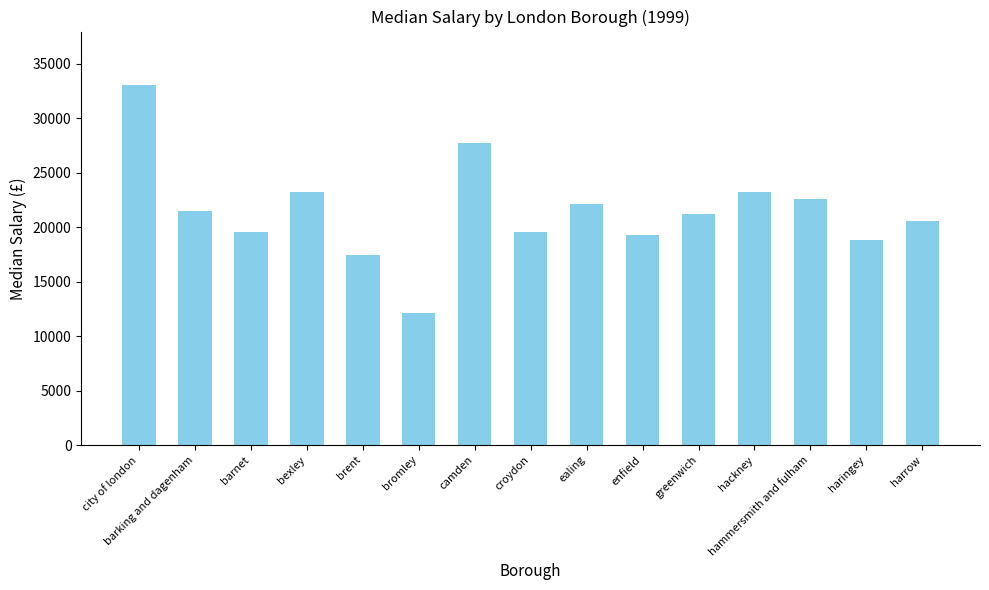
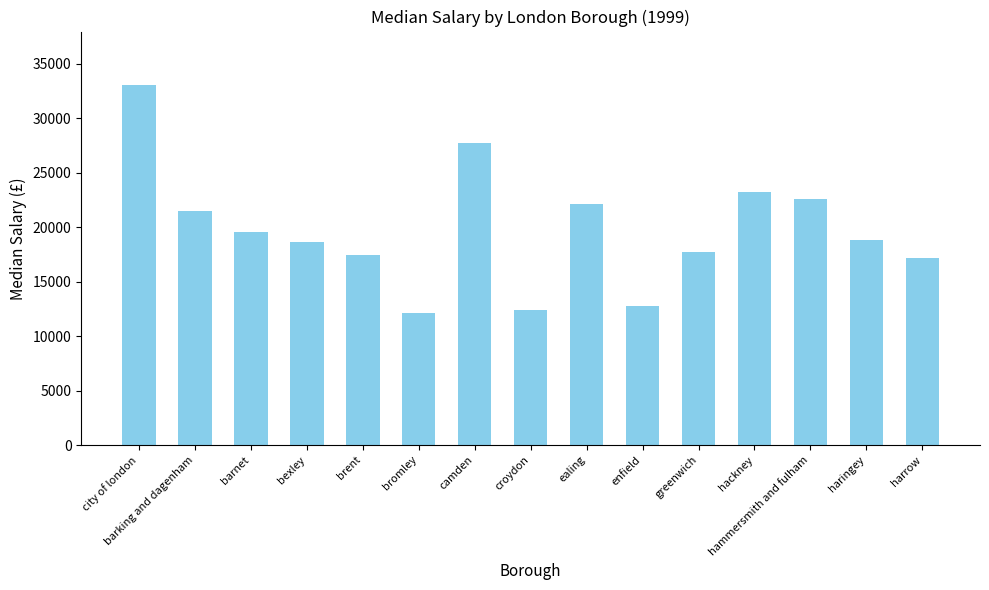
bexley: 23300 -> 18600
croydon: 19600 -> 12400
enfield: 19300 -> 12800
greenwich: 21200 -> 17700
harrow: 20600 -> 17100
